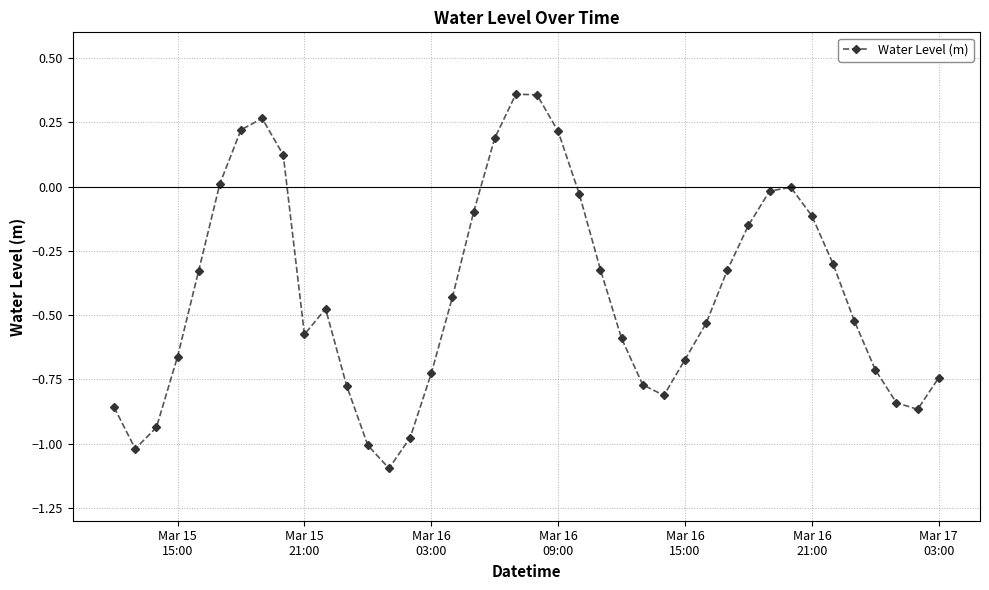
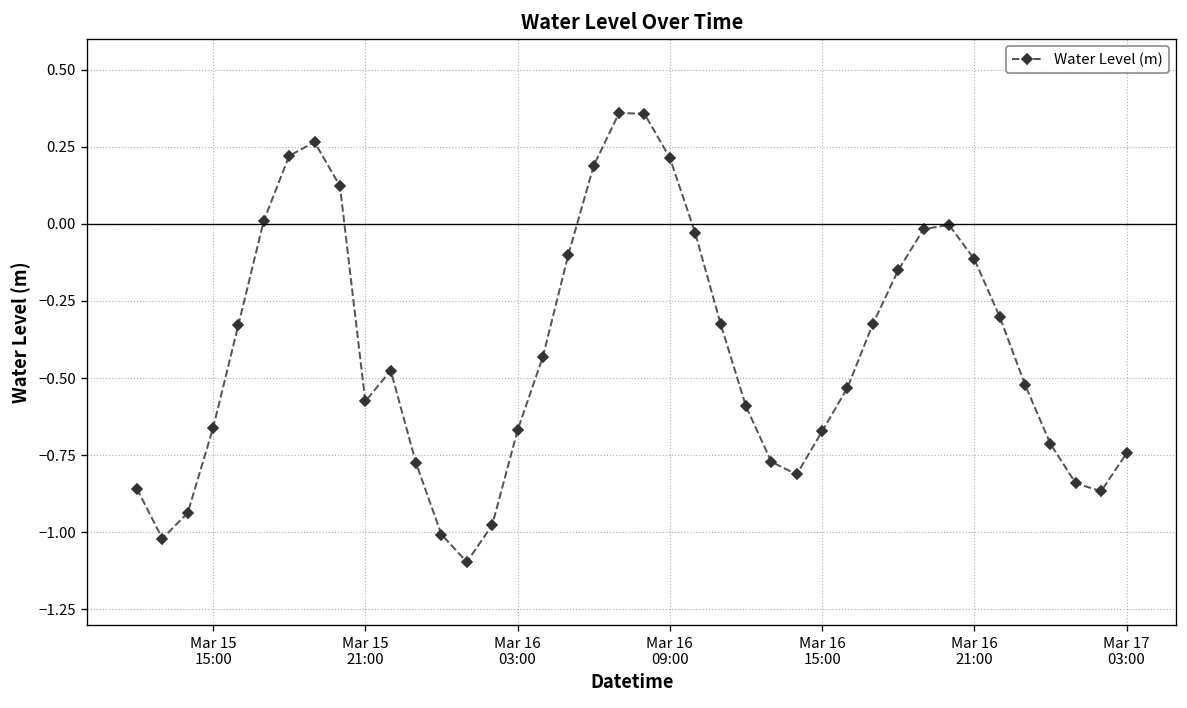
Mar 16 03:00: -0.73 -> -0.67
